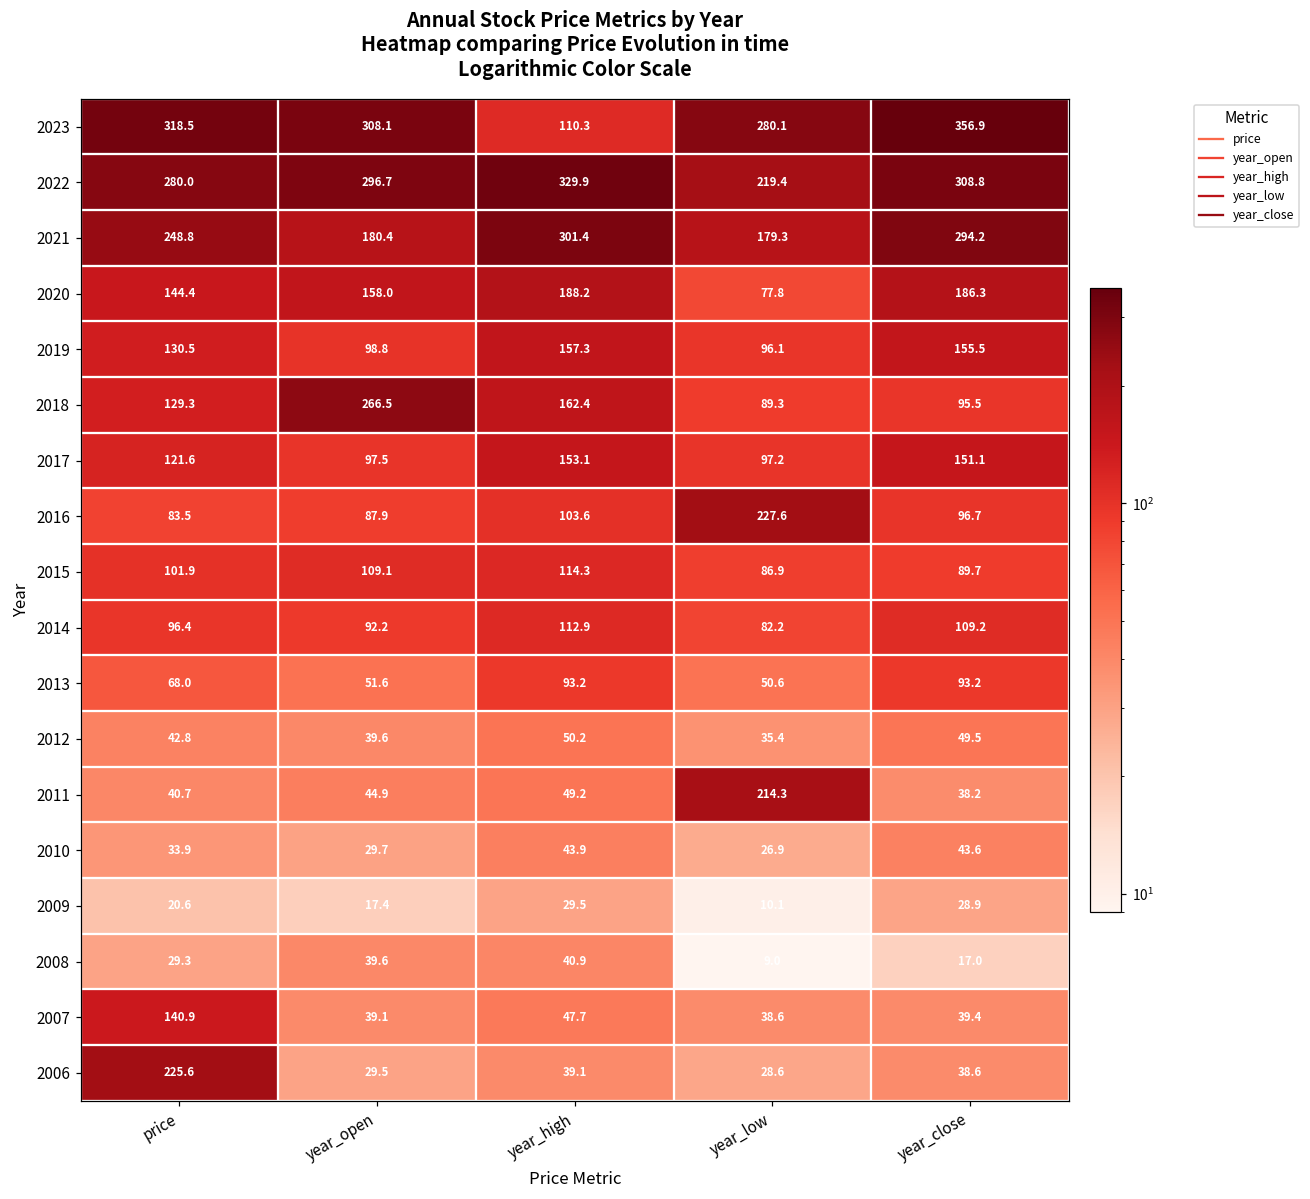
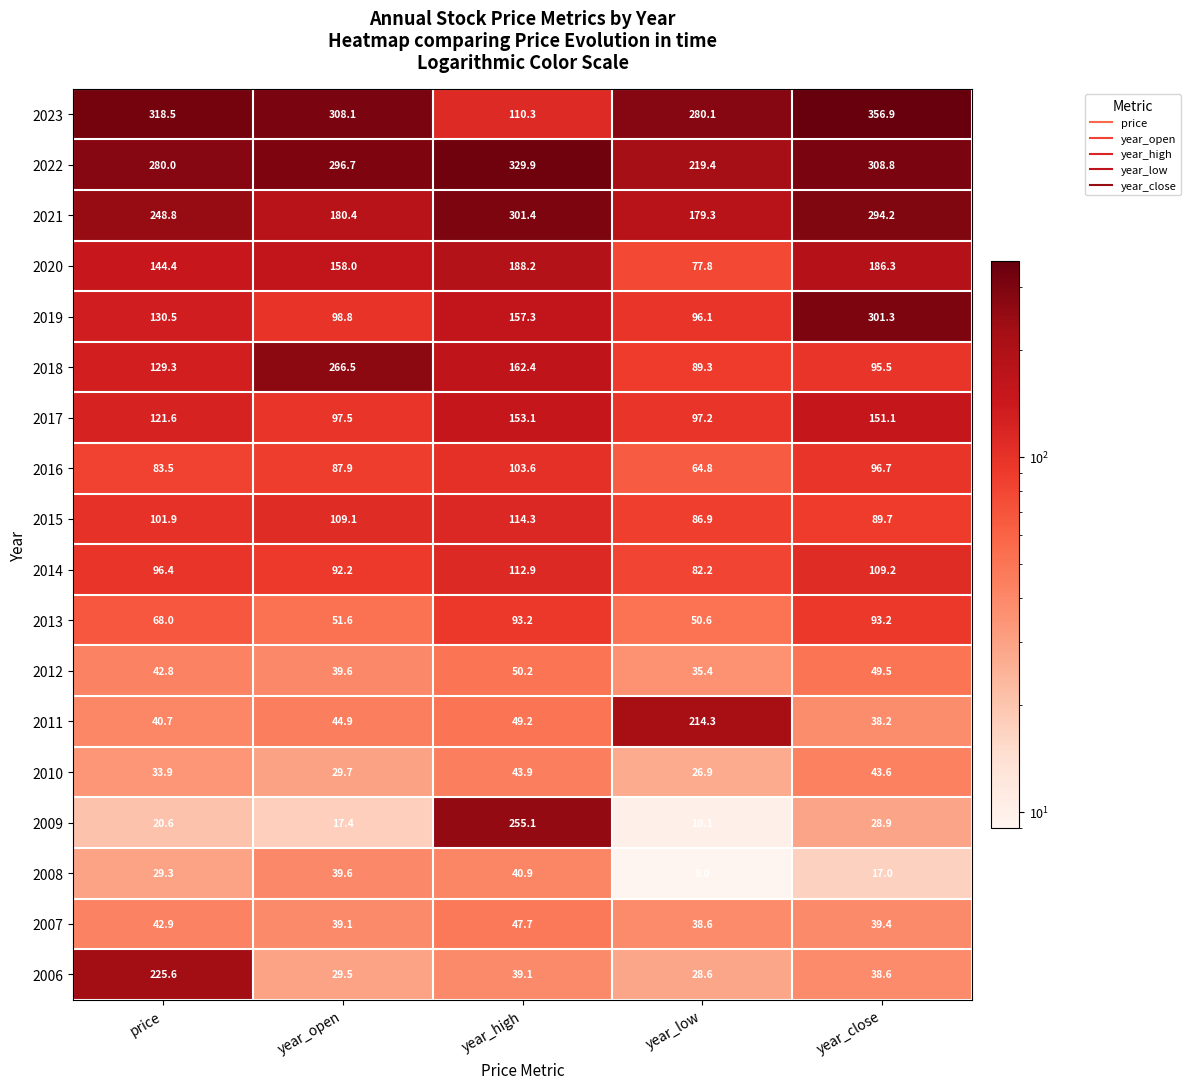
2019, year_close: 155.5 -> 301.3
2016, year_low: 227.6 -> 64.8
2009, year_high: 29.5 -> 255.1
2007, price: 140.9 -> 42.9
